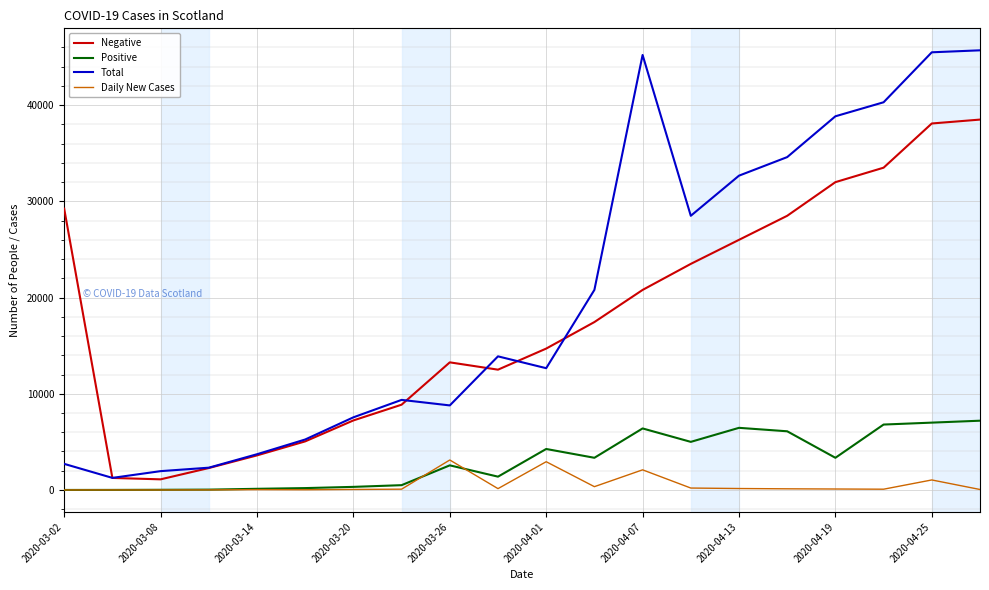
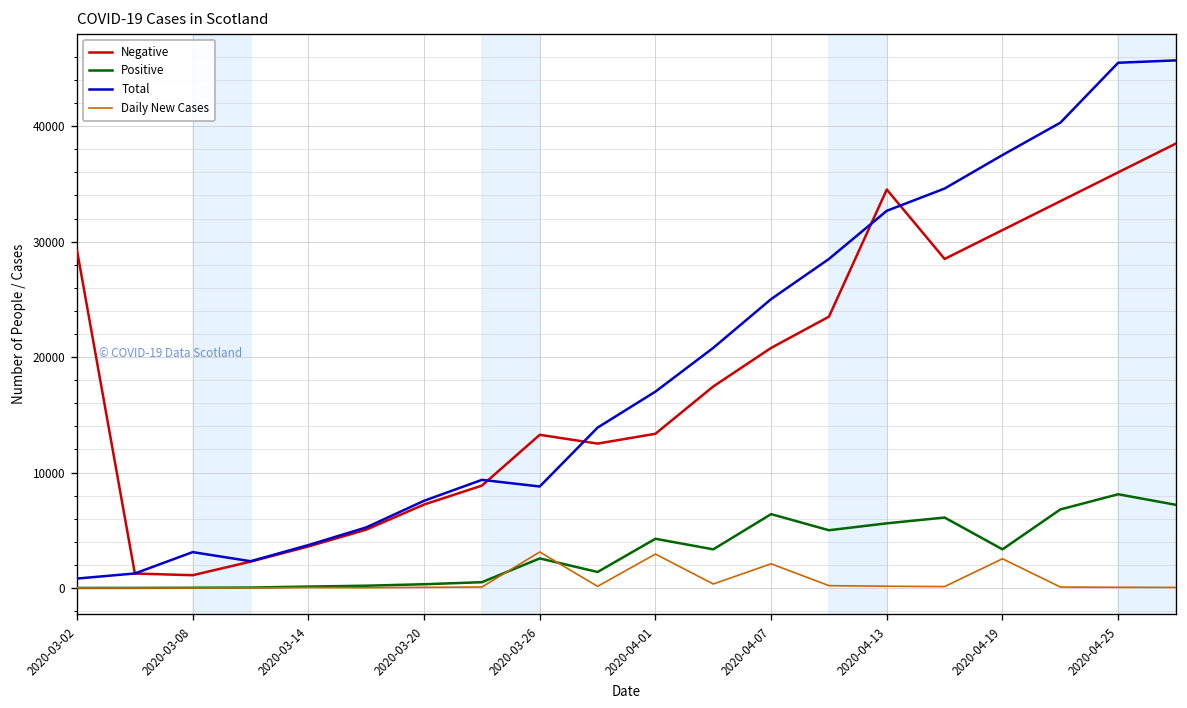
Total, 2020-03-02: 3000 -> 1000
Total, 2020-03-08: 2000 -> 3000
Negative, 2020-04-01: 15000 -> 13000
Total, 2020-04-01: 13000 -> 17000
Total, 2020-04-07: 45000 -> 25000
Negative, 2020-04-13: 26000 -> 35000
Positive, 2020-04-13: 6500 -> 5600
Negative, 2020-04-19: 32000 -> 31000
Total, 2020-04-19: 39000 -> 38000
Daily New Cases, 2020-04-19: 0 -> 3000
Negative, 2020-04-25: 38000 -> 36000
Positive, 2020-04-25: 7000 -> 8000
Daily New Cases, 2020-04-25: 1000 -> 0
